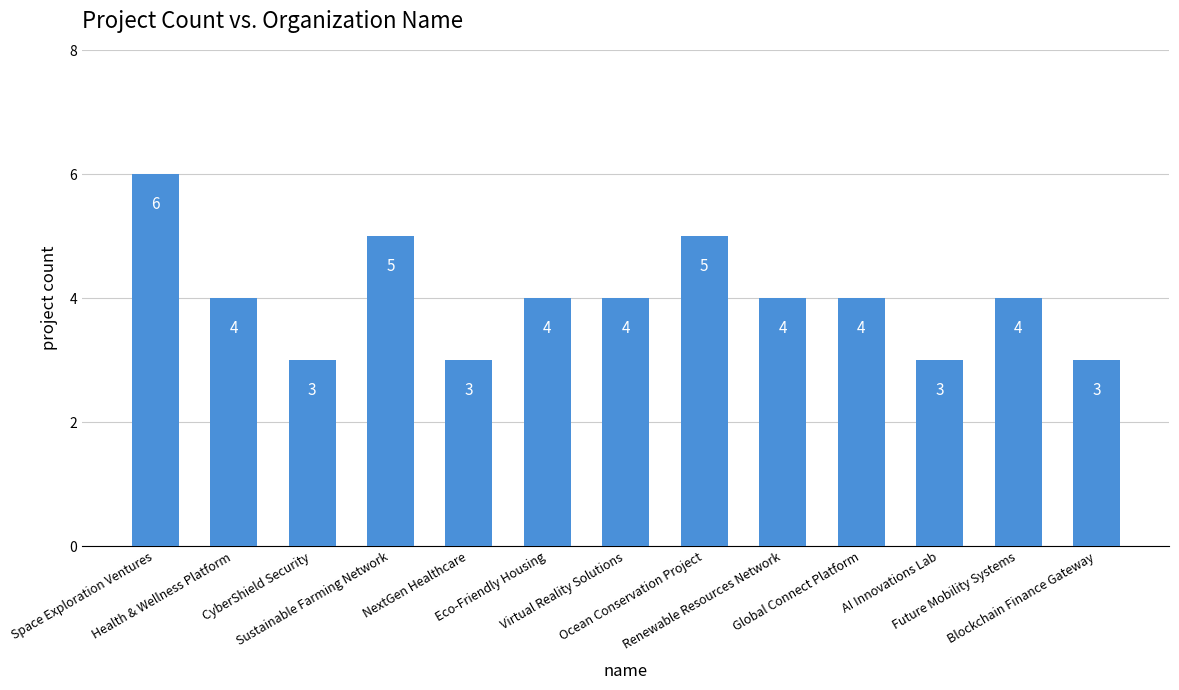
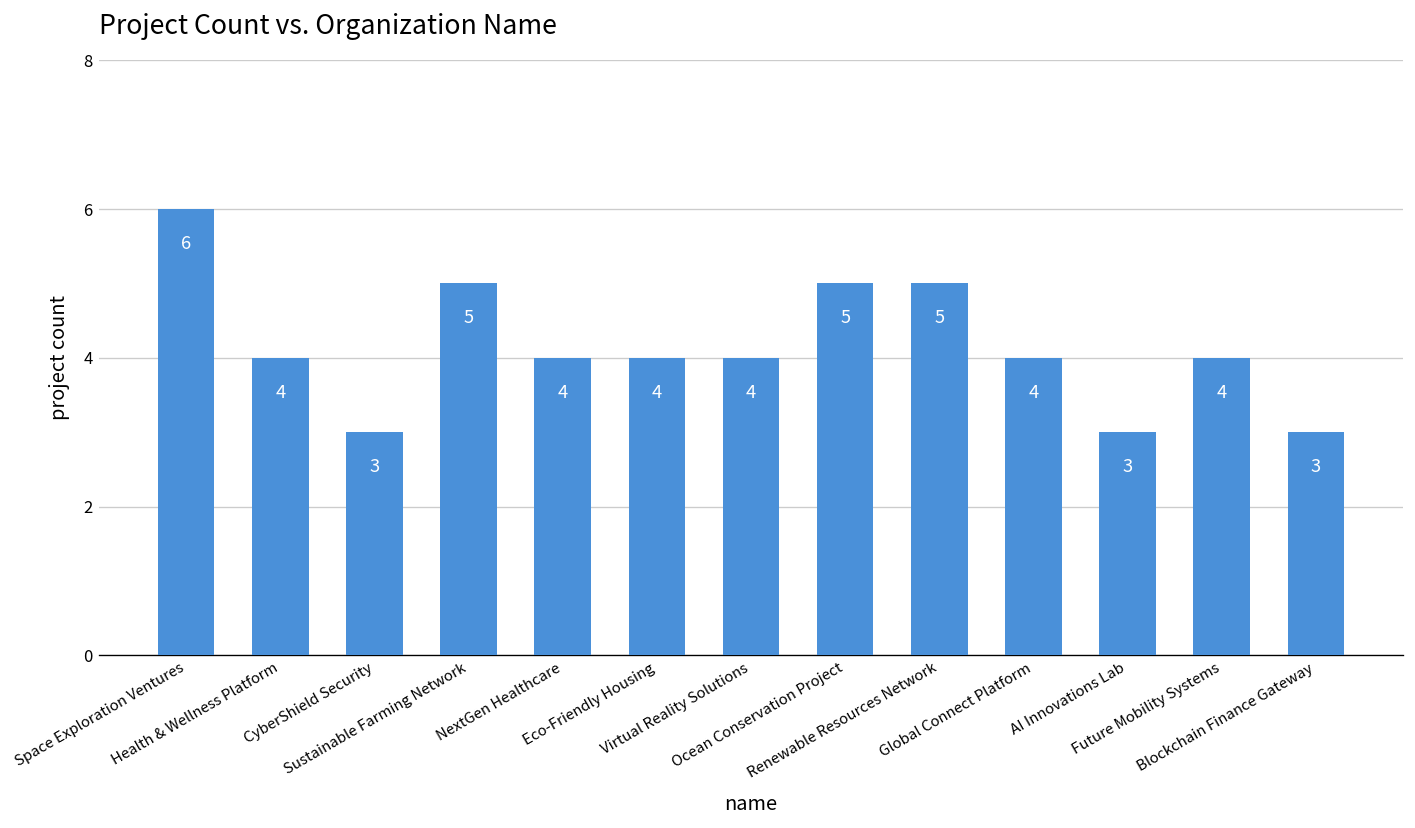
NextGen Healthcare: 3 -> 4
Renewable Resources Network: 4 -> 5
